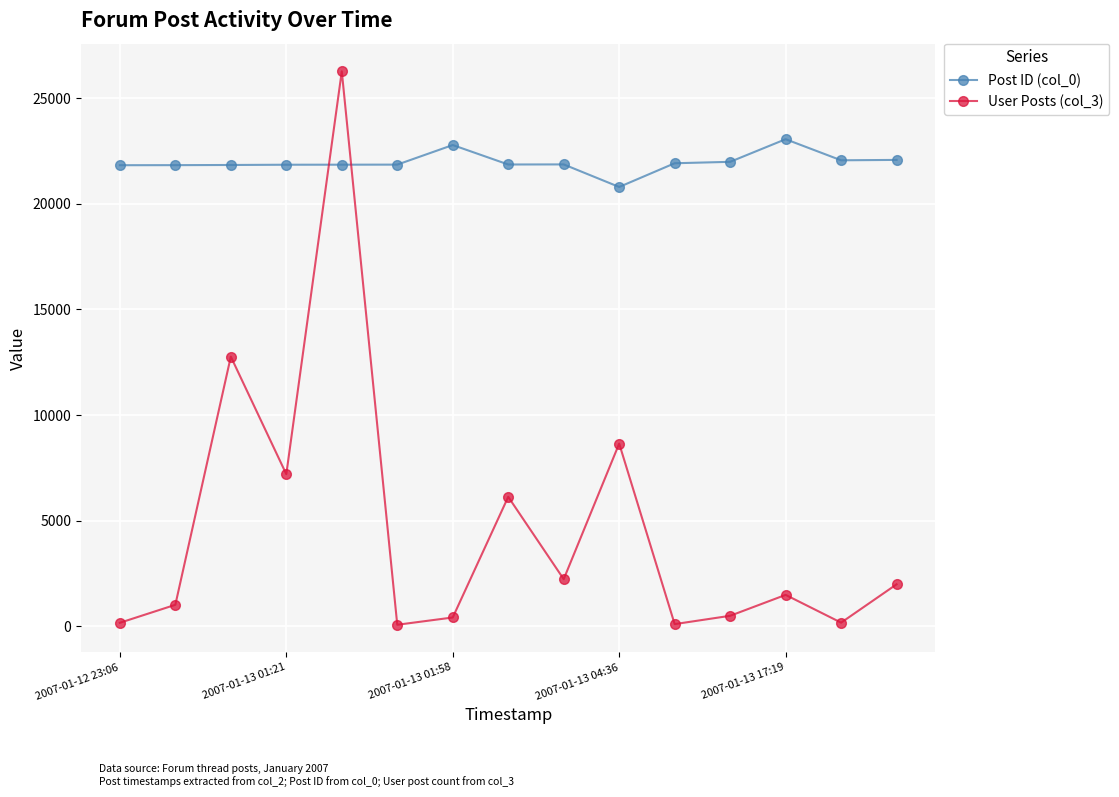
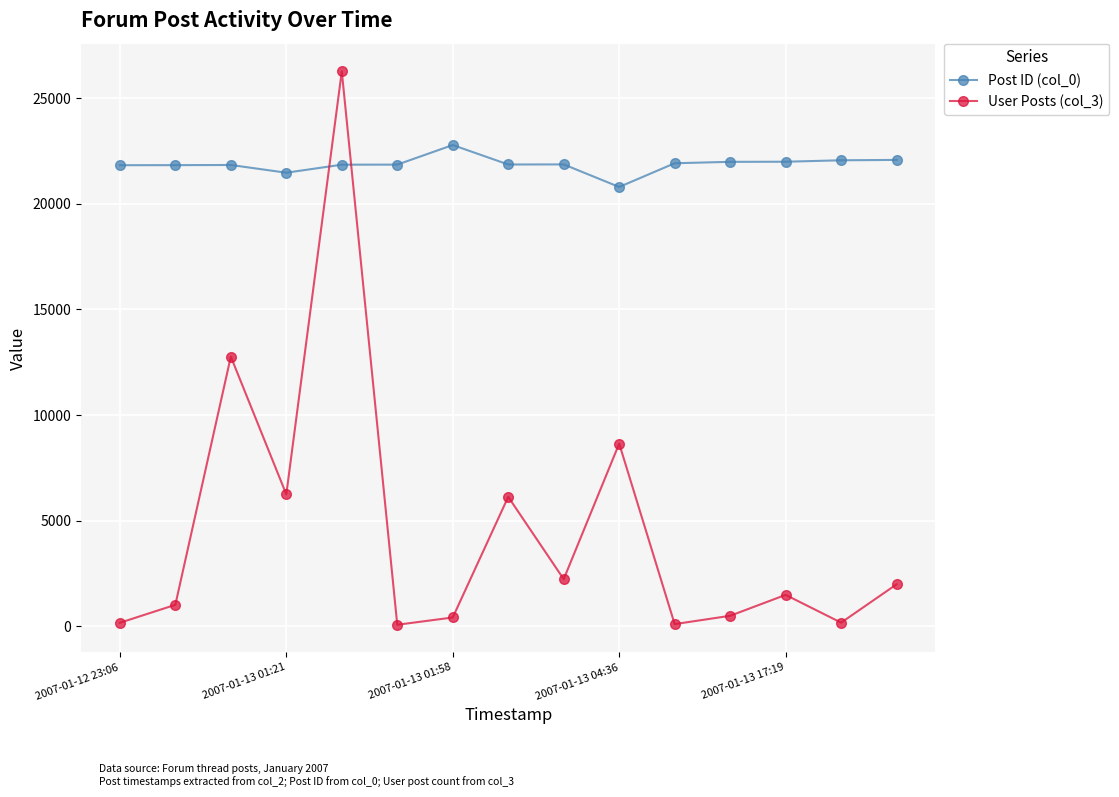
Post ID (col_0), 2007-01-13 01:21: 21900 -> 21500
User Posts (col_3), 2007-01-13 01:21: 7200 -> 6200
Post ID (col_0), 2007-01-13 17:19: 23100 -> 22000
